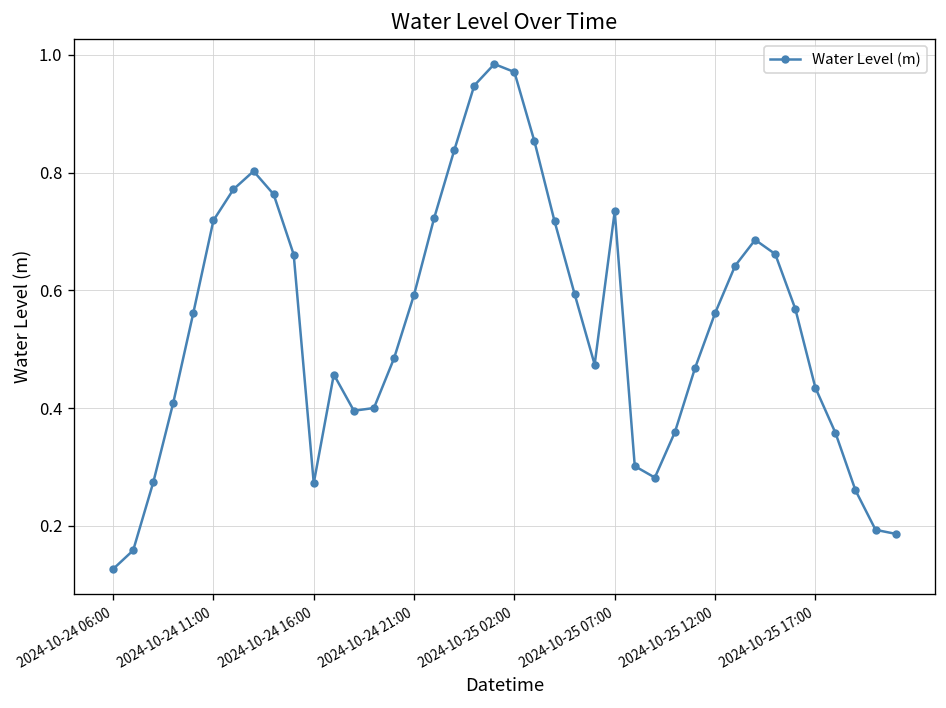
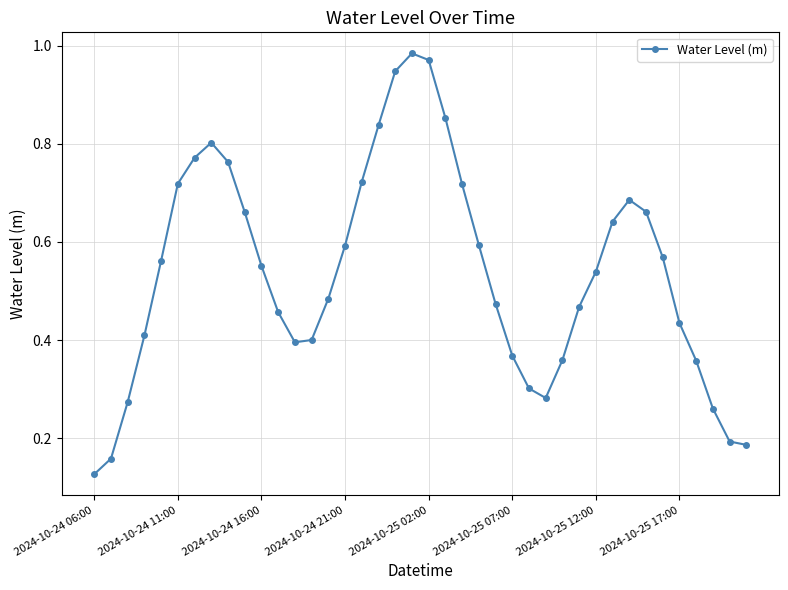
2024-10-24 16:00: 0.27 -> 0.55
2024-10-25 07:00: 0.73 -> 0.37
2024-10-25 12:00: 0.56 -> 0.54
